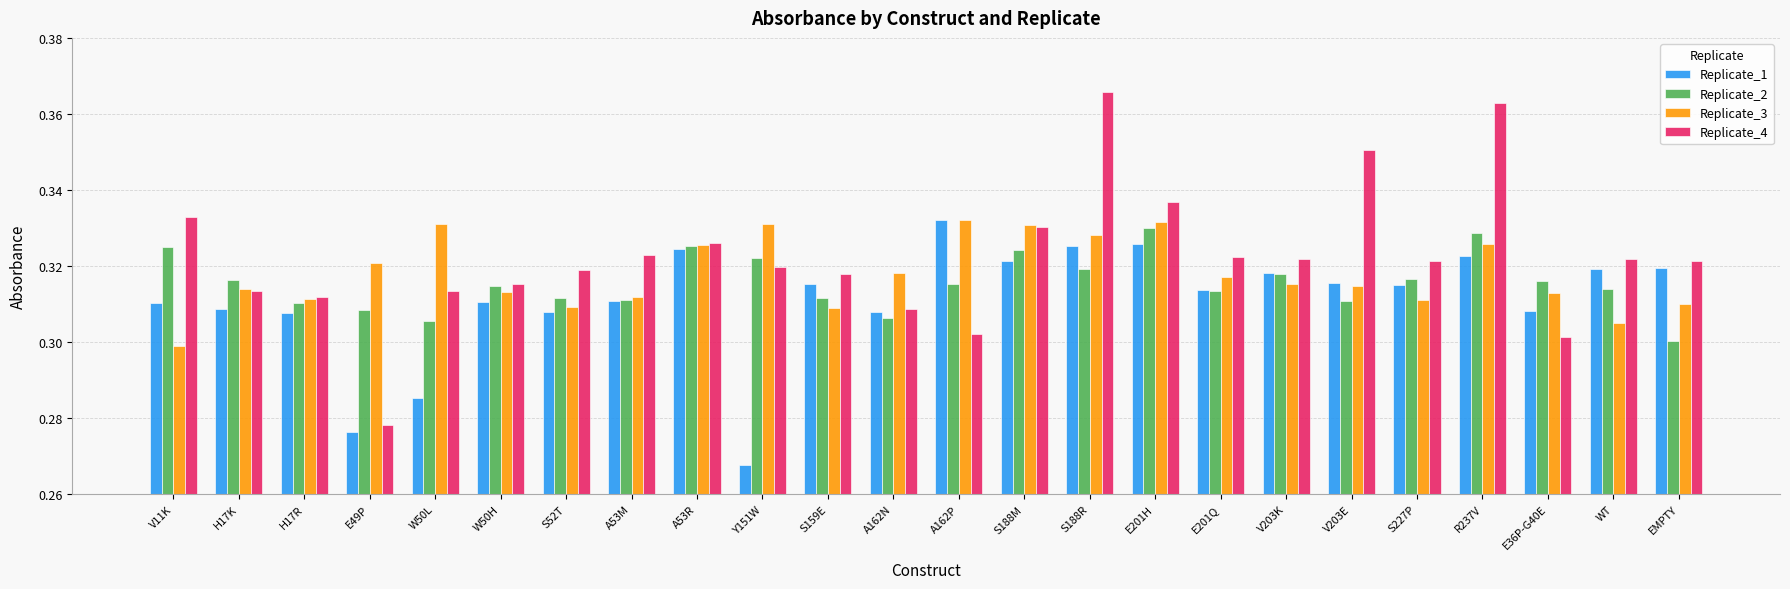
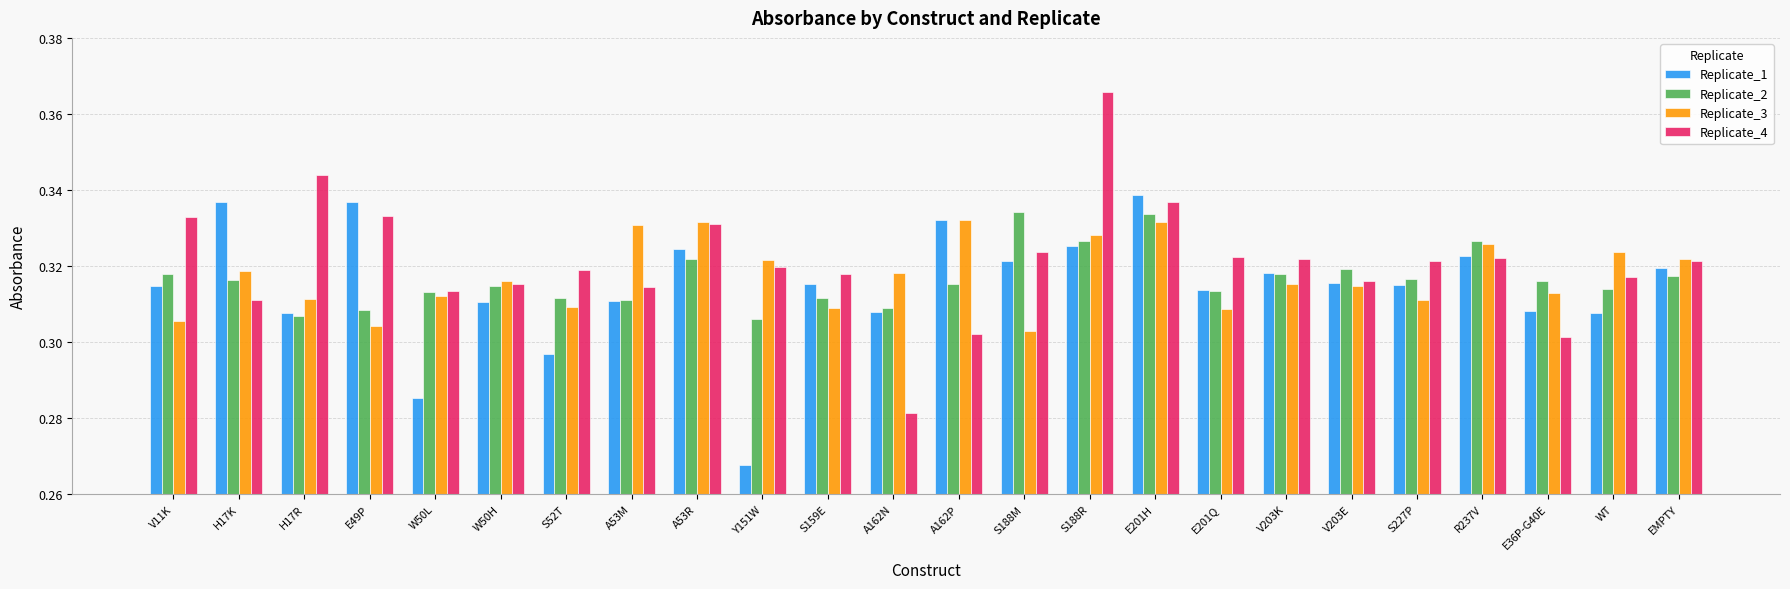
Replicate_1, V11K: 0.310 -> 0.315
Replicate_2, V11K: 0.325 -> 0.318
Replicate_3, V11K: 0.299 -> 0.306
Replicate_1, H17K: 0.309 -> 0.337
Replicate_3, H17K: 0.314 -> 0.319
Replicate_4, H17K: 0.314 -> 0.311
Replicate_2, H17R: 0.310 -> 0.307
Replicate_4, H17R: 0.312 -> 0.344
Replicate_1, E49P: 0.276 -> 0.337
Replicate_3, E49P: 0.321 -> 0.304
Replicate_4, E49P: 0.278 -> 0.333
Replicate_2, W50L: 0.306 -> 0.313
Replicate_3, W50L: 0.331 -> 0.312
Replicate_3, W50H: 0.313 -> 0.316
Replicate_1, S52T: 0.308 -> 0.297
Replicate_3, A53M: 0.312 -> 0.331
Replicate_4, A53M: 0.323 -> 0.315
Replicate_2, A53R: 0.325 -> 0.322
Replicate_3, A53R: 0.326 -> 0.332
Replicate_4, A53R: 0.326 -> 0.331
Replicate_2, Y151W: 0.322 -> 0.306
Replicate_3, Y151W: 0.331 -> 0.322
Replicate_2, A162N: 0.306 -> 0.309
Replicate_4, A162N: 0.309 -> 0.281
Replicate_2, S188M: 0.324 -> 0.334
Replicate_3, S188M: 0.331 -> 0.303
Replicate_4, S188M: 0.330 -> 0.324
Replicate_2, S188R: 0.319 -> 0.327
Replicate_1, E201H: 0.326 -> 0.339
Replicate_2, E201H: 0.330 -> 0.334
Replicate_3, E201Q: 0.317 -> 0.309
Replicate_2, V203E: 0.311 -> 0.319
Replicate_4, V203E: 0.351 -> 0.316
Replicate_2, R237V: 0.329 -> 0.327
Replicate_4, R237V: 0.363 -> 0.322
Replicate_1, WT: 0.319 -> 0.308
Replicate_3, WT: 0.305 -> 0.324
Replicate_4, WT: 0.322 -> 0.317
Replicate_2, EMPTY: 0.300 -> 0.318
Replicate_3, EMPTY: 0.310 -> 0.322
